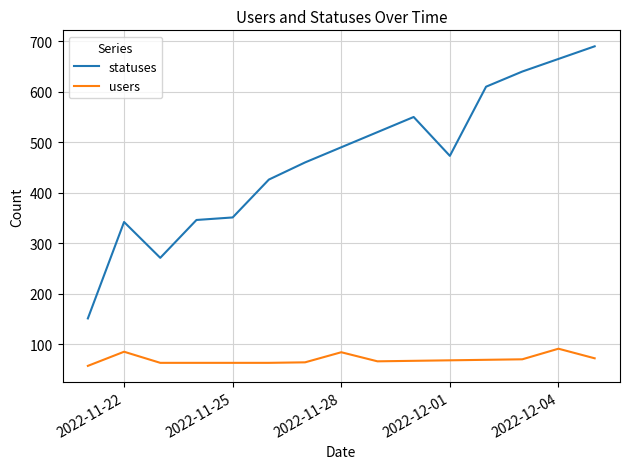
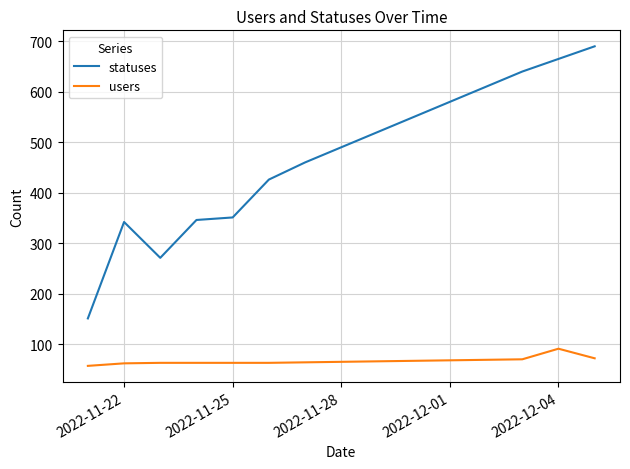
users, 2022-11-22: 90 -> 60
users, 2022-11-28: 80 -> 70
statuses, 2022-12-01: 470 -> 580
